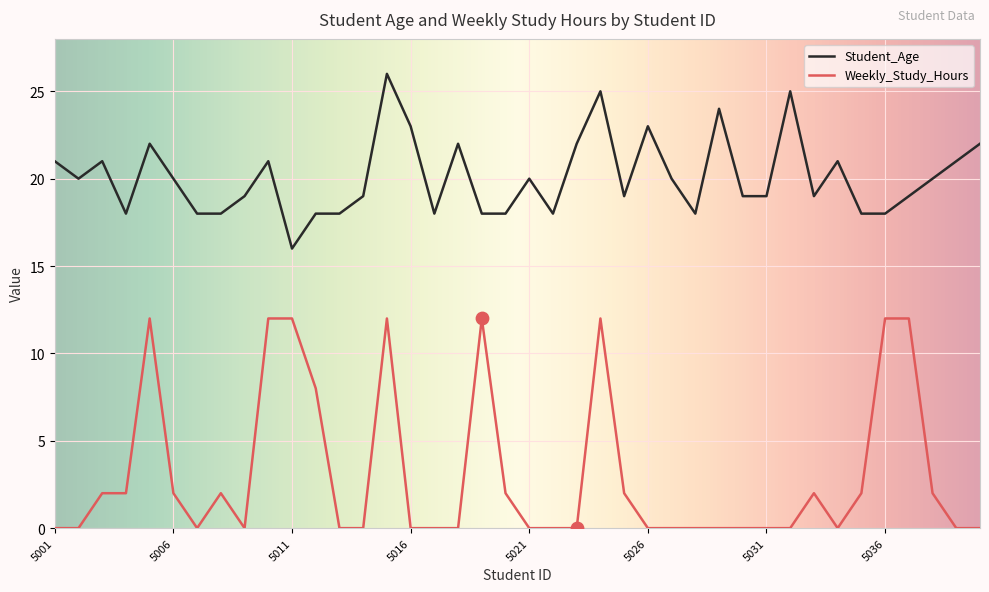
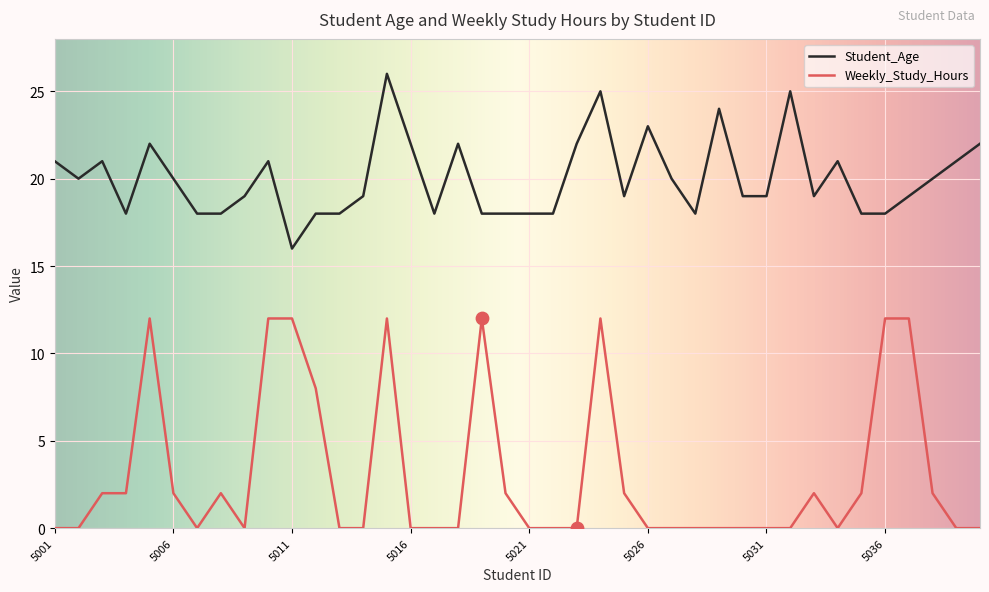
Student_Age, 5016: 23 -> 22
Student_Age, 5021: 20 -> 18
